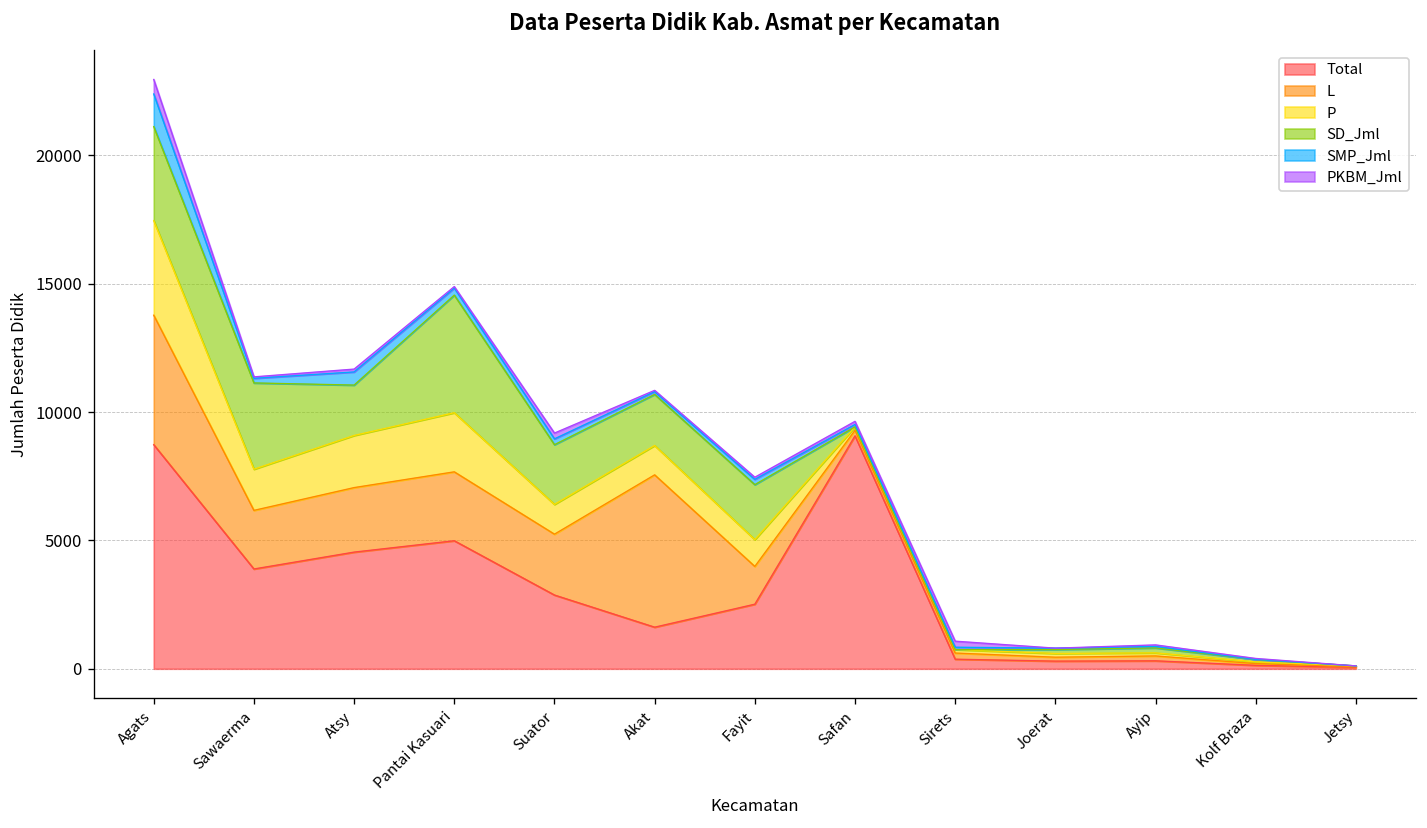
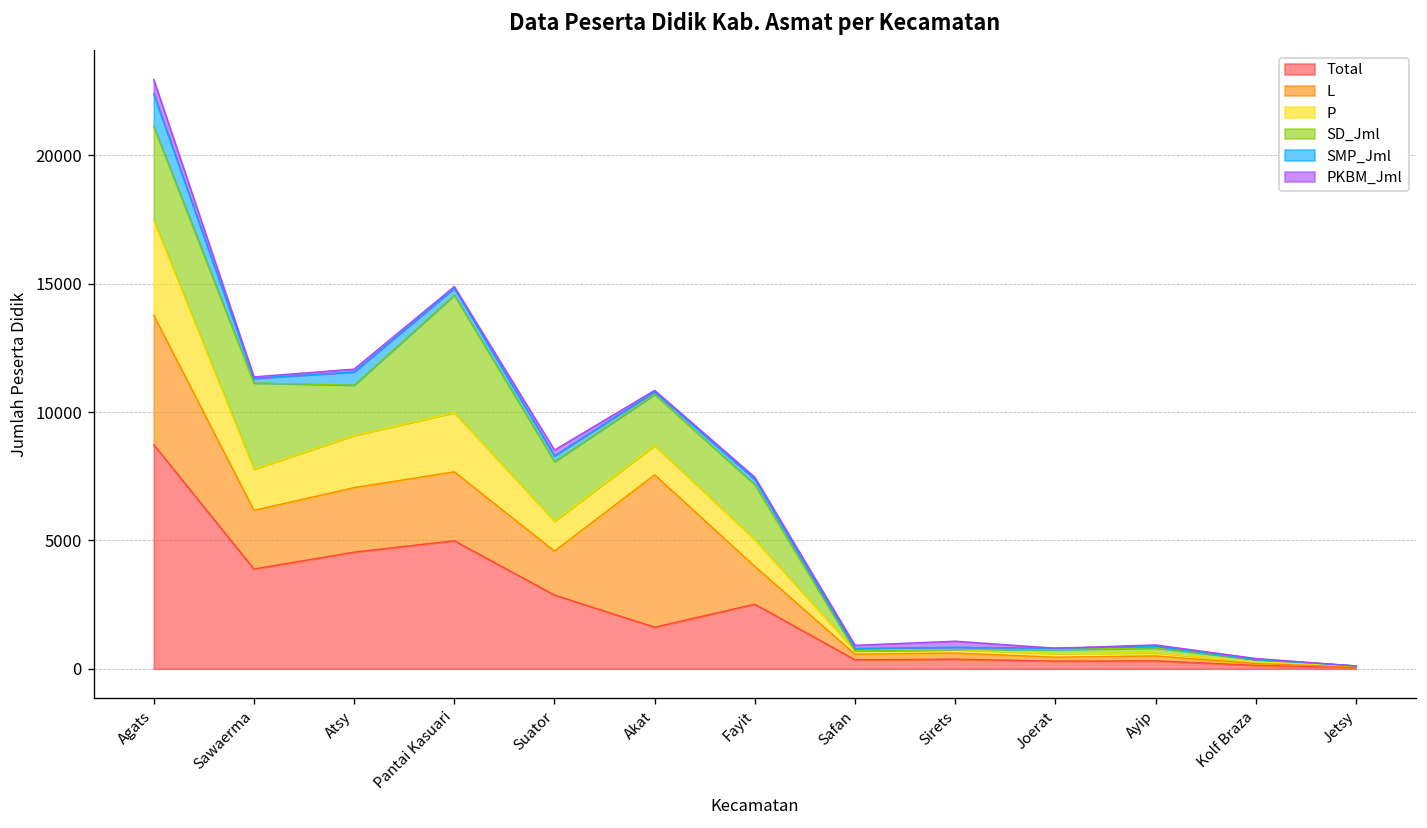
L, Suator: 2400 -> 1700
Total, Safan: 9100 -> 400
